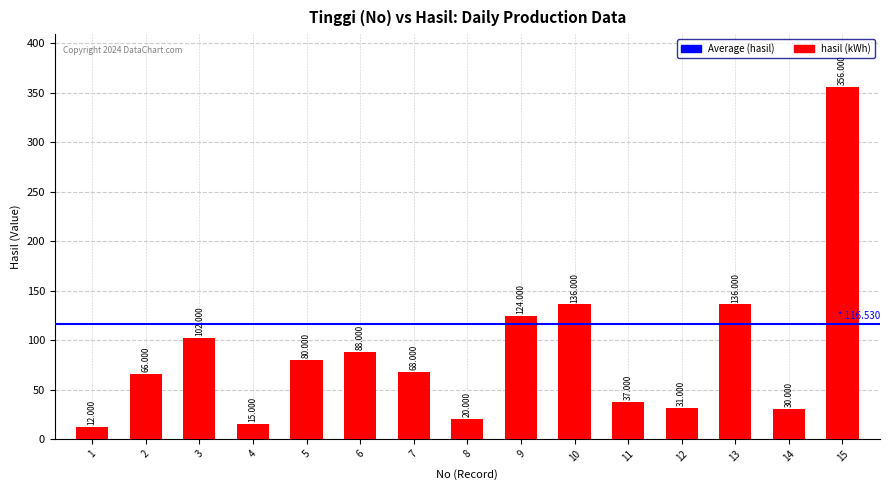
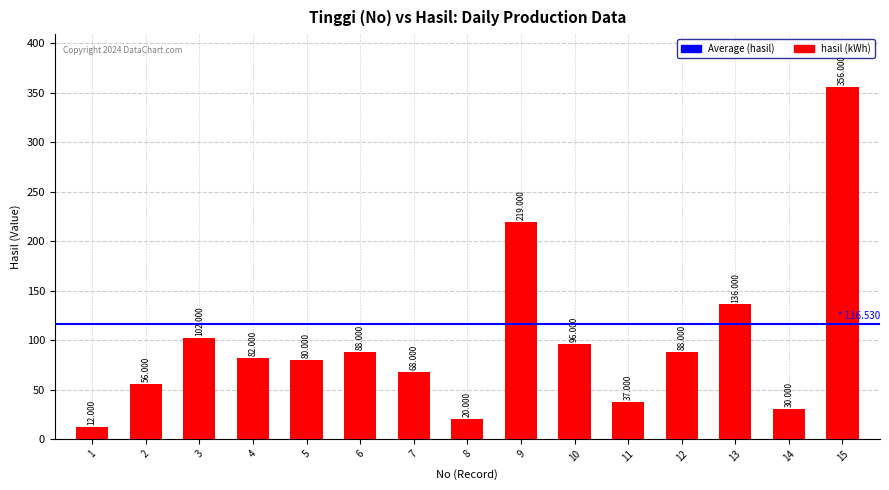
2: 66.000 -> 56.000
4: 15.000 -> 82.000
9: 124.000 -> 219.000
10: 136.000 -> 96.000
12: 31.000 -> 88.000
